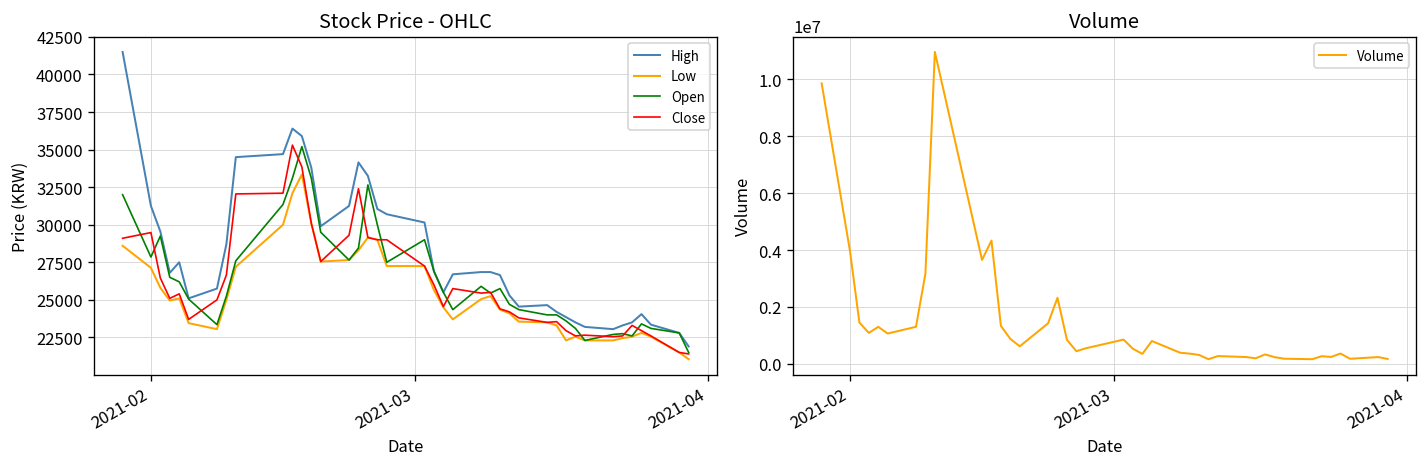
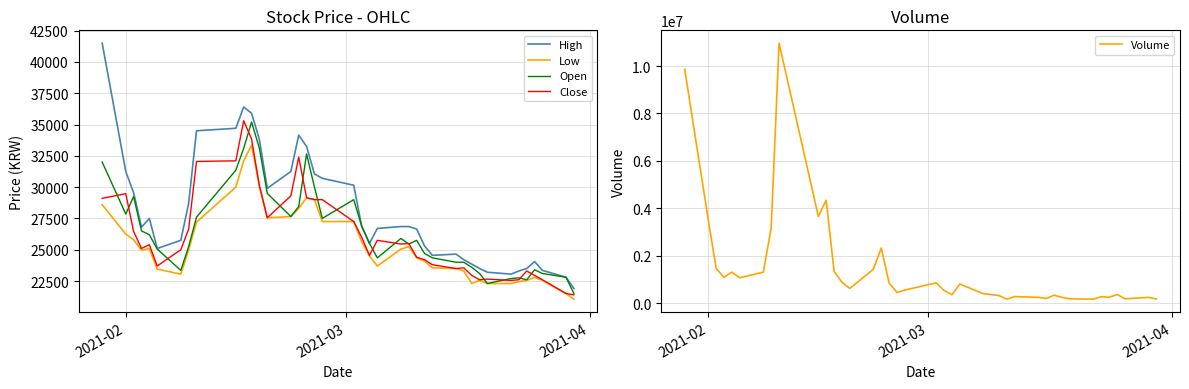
Stock Price - OHLC, Low, 2021-02: 27100 -> 26300
Volume, 2021-02: 4000000 -> 3500000
